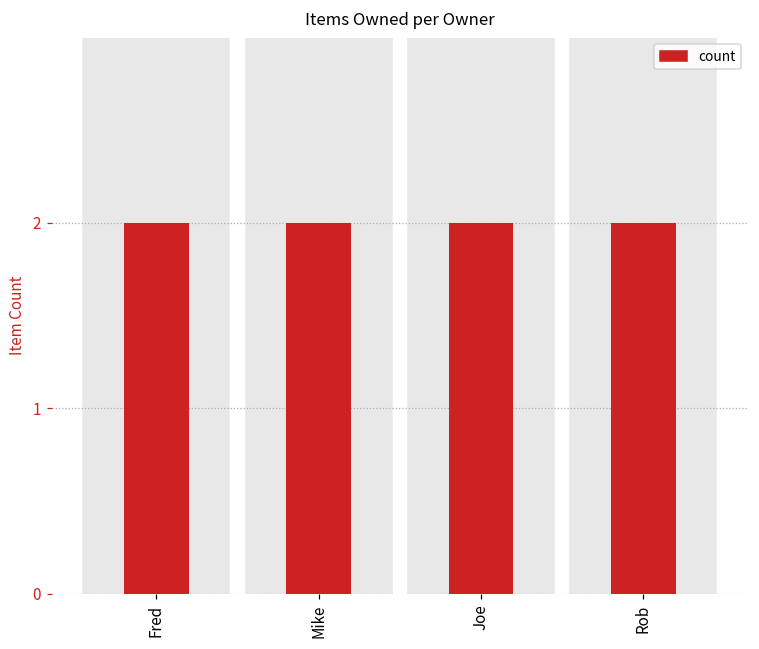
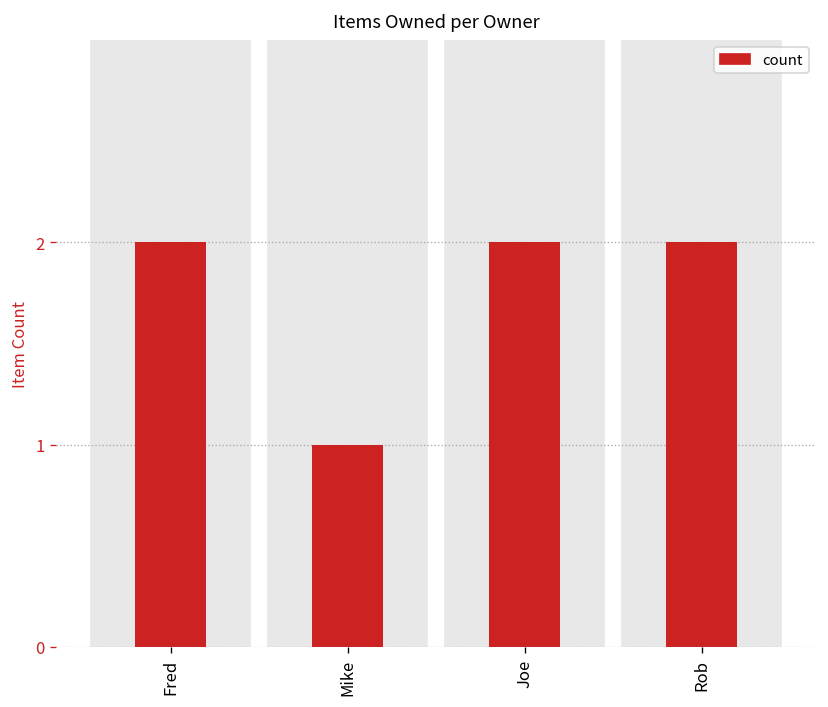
Mike: 2 -> 1
